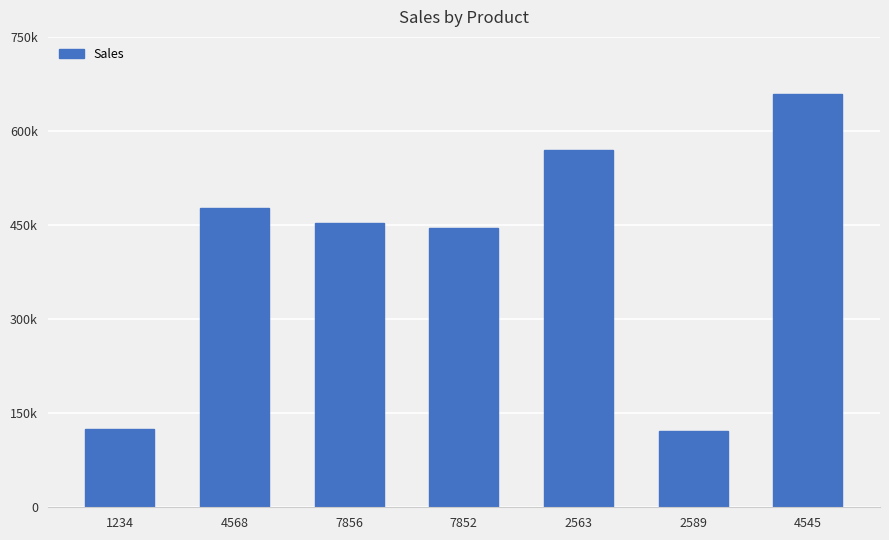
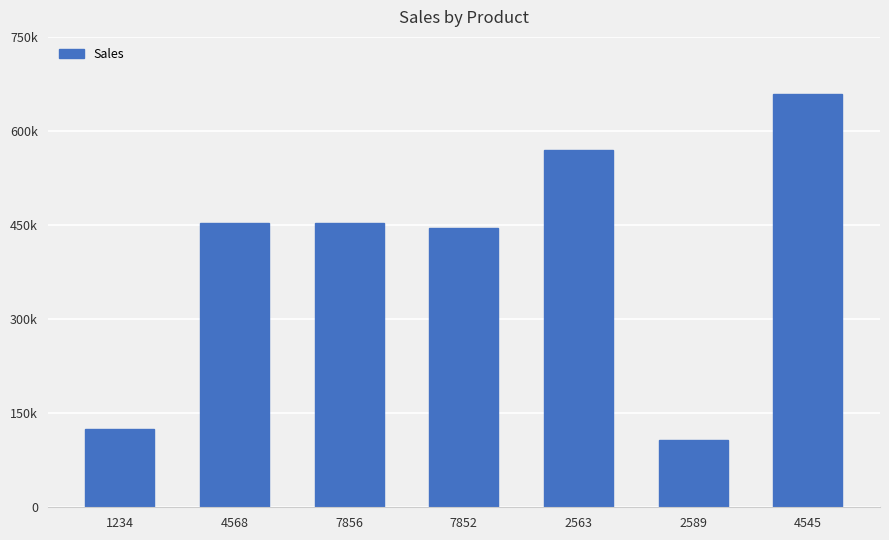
4568: 480000 -> 450000
2589: 120000 -> 110000
